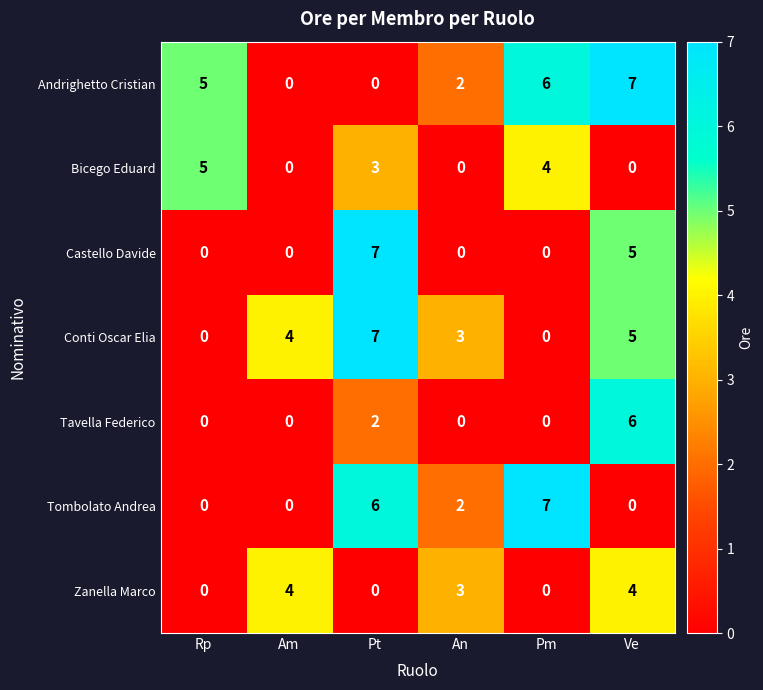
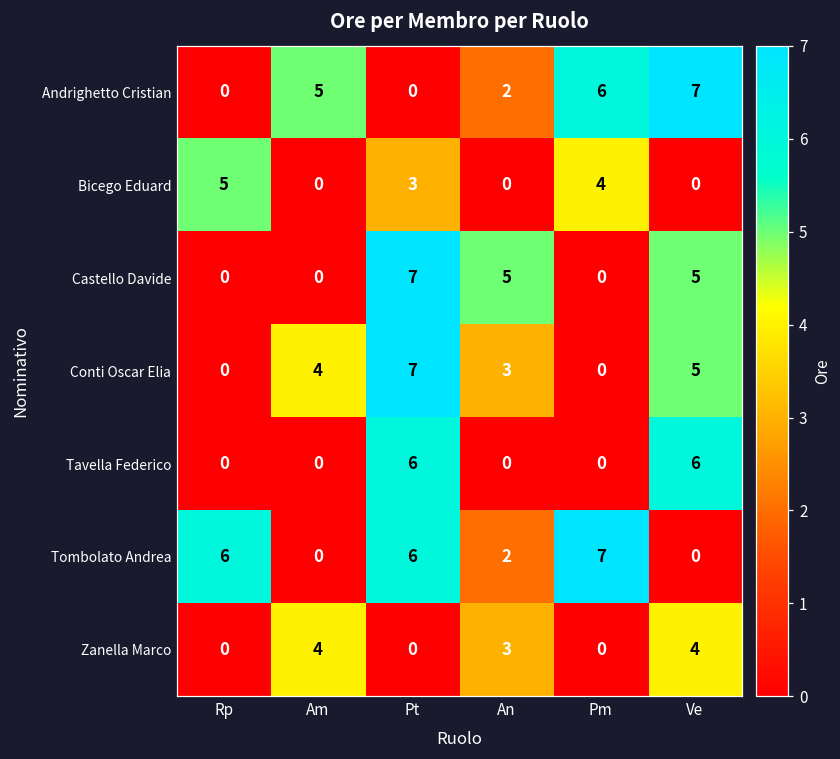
Andrighetto Cristian, Rp: 5 -> 0
Andrighetto Cristian, Am: 0 -> 5
Castello Davide, An: 0 -> 5
Tavella Federico, Pt: 2 -> 6
Tombolato Andrea, Rp: 0 -> 6
